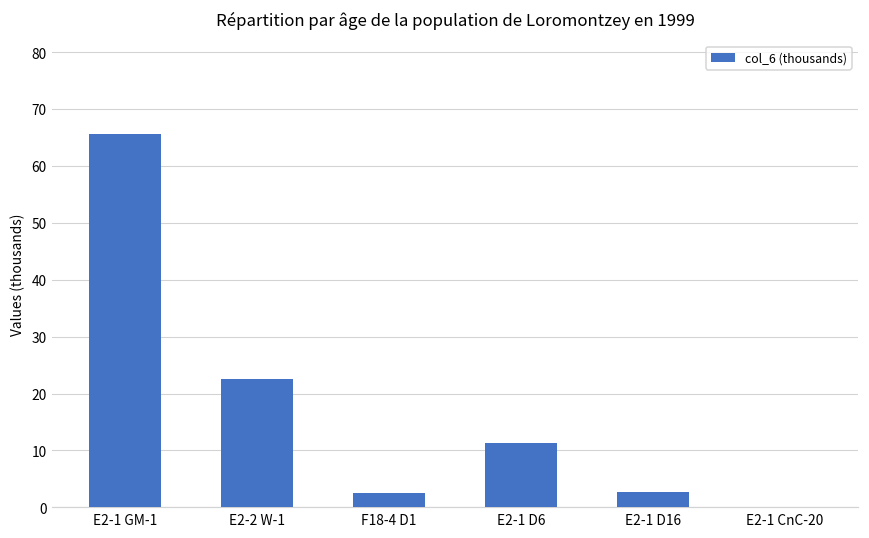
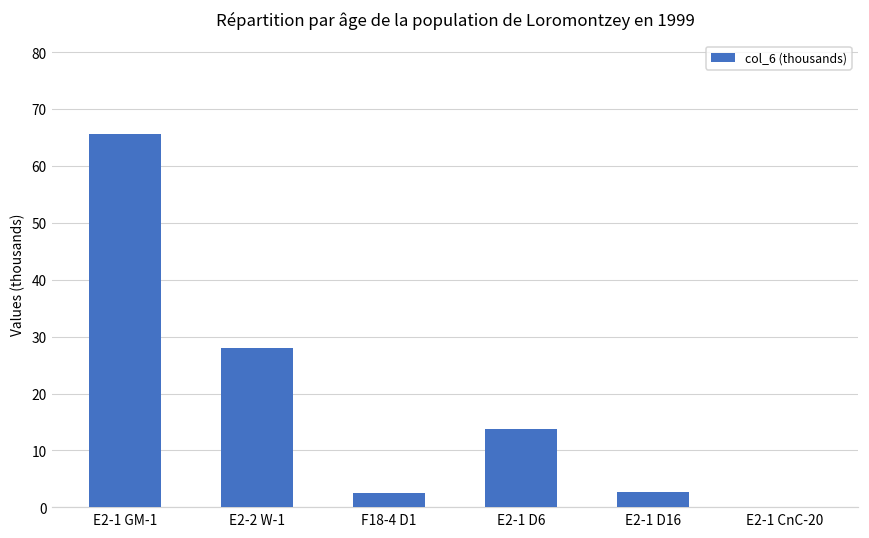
E2-2 W-1: 22 -> 28
E2-1 D6: 11 -> 14
